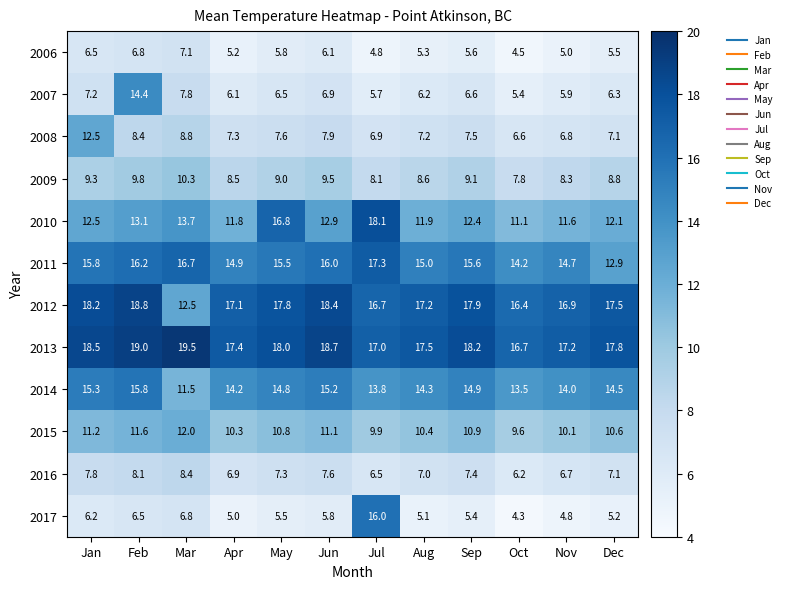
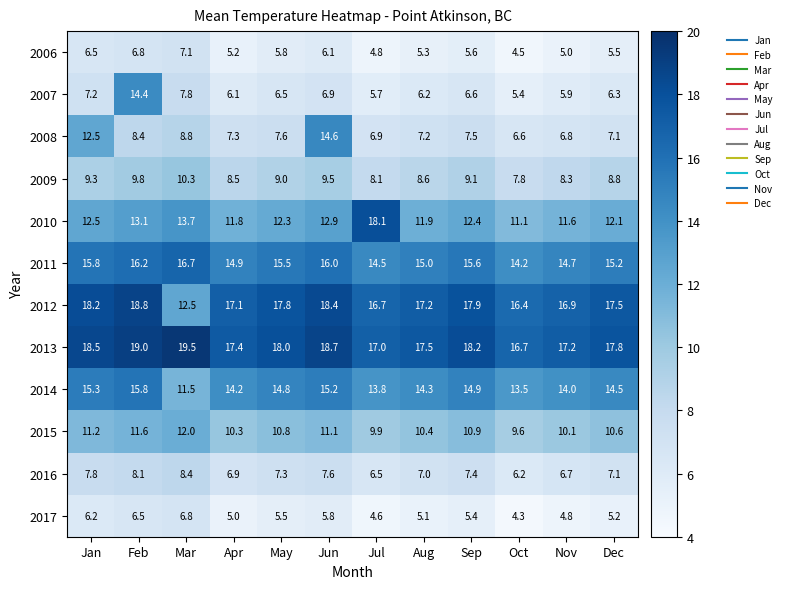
2008, Jun: 7.9 -> 14.6
2010, May: 16.8 -> 12.3
2011, Jul: 17.3 -> 14.5
2011, Dec: 12.9 -> 15.2
2017, Jul: 16.0 -> 4.6
